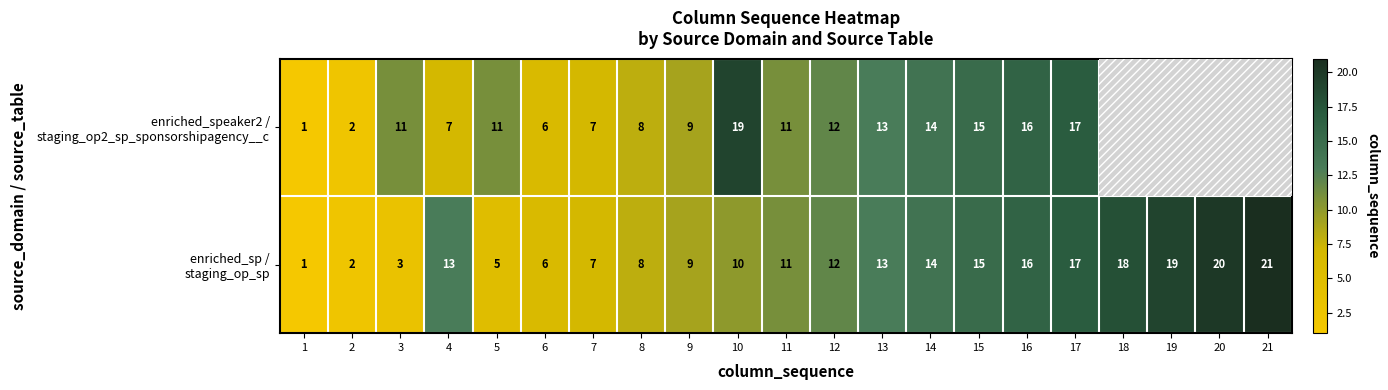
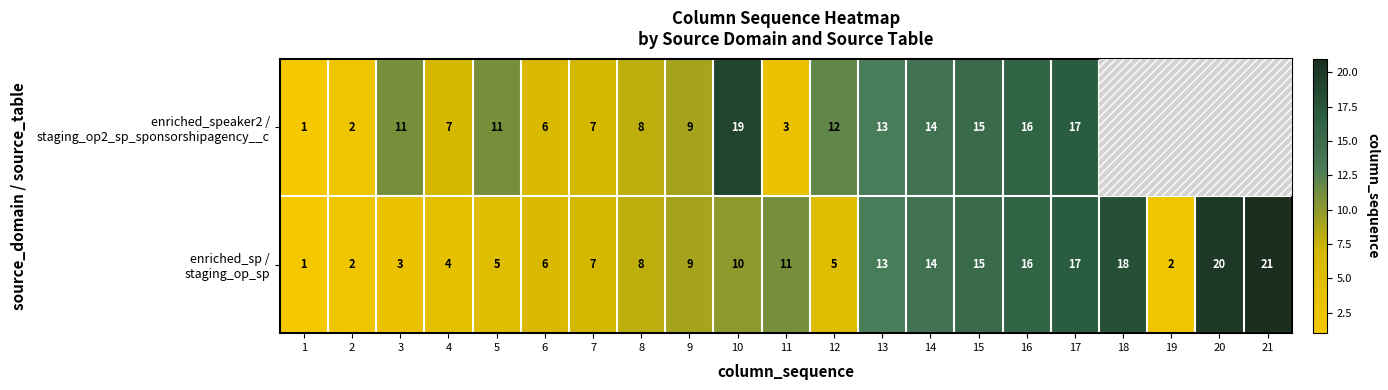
enriched_speaker2 / staging_op2_sp_sponsorshipagency__c, 11: 11 -> 3
enriched_sp / staging_op_sp, 4: 13 -> 4
enriched_sp / staging_op_sp, 12: 12 -> 5
enriched_sp / staging_op_sp, 19: 19 -> 2
